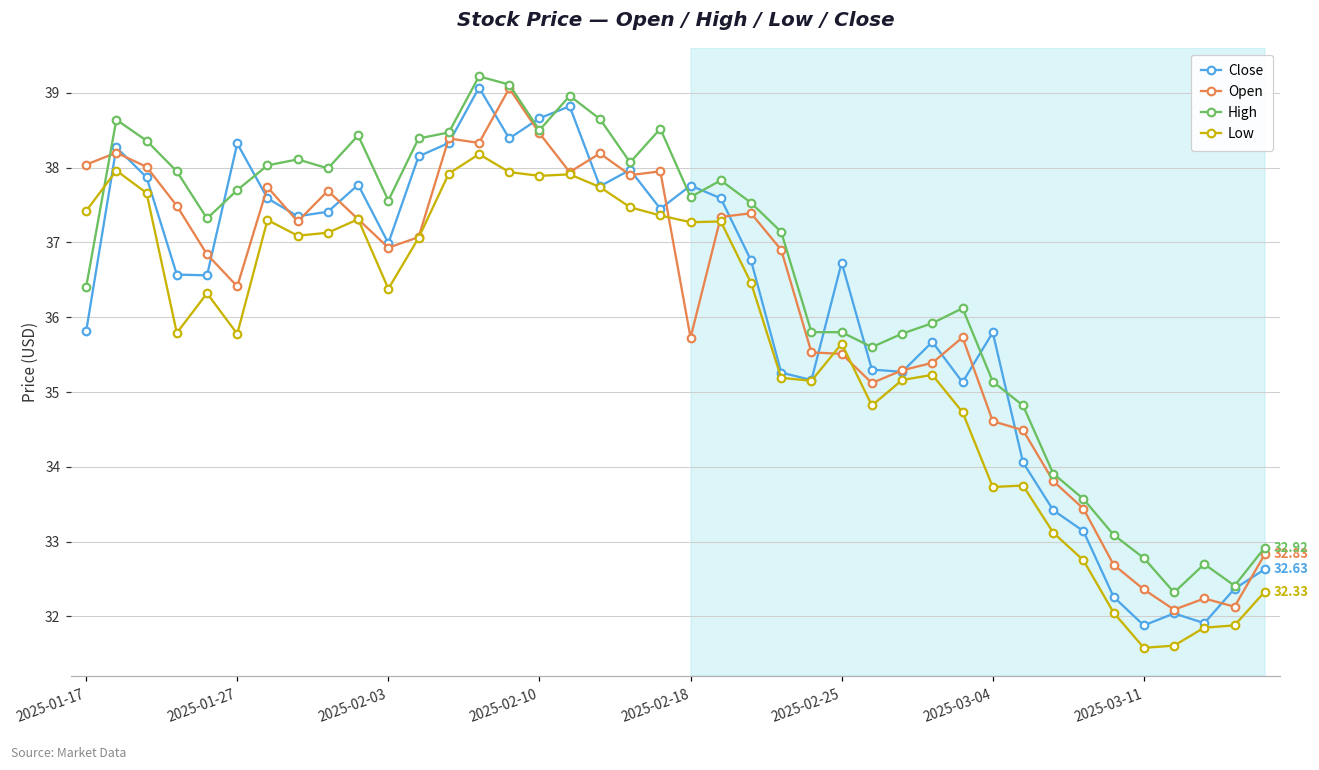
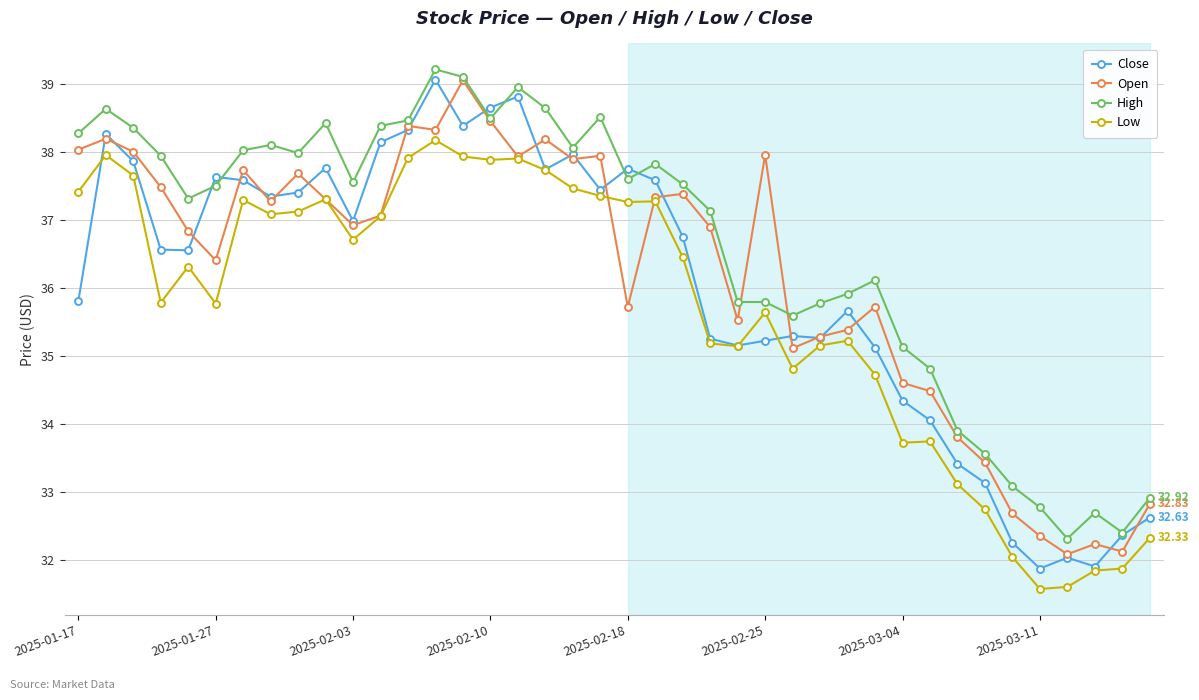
High, 2025-01-17: 36.4 -> 38.3
Close, 2025-01-27: 38.3 -> 37.6
High, 2025-01-27: 37.7 -> 37.5
Low, 2025-02-03: 36.4 -> 36.7
Close, 2025-02-25: 36.7 -> 35.2
Open, 2025-02-25: 35.5 -> 38.0
Close, 2025-03-04: 35.8 -> 34.3
